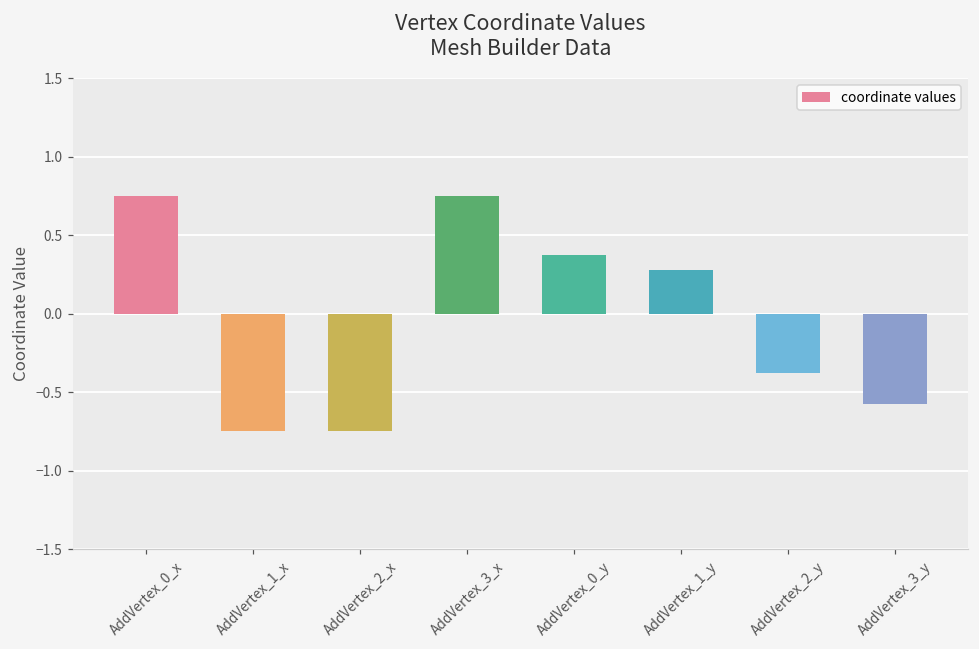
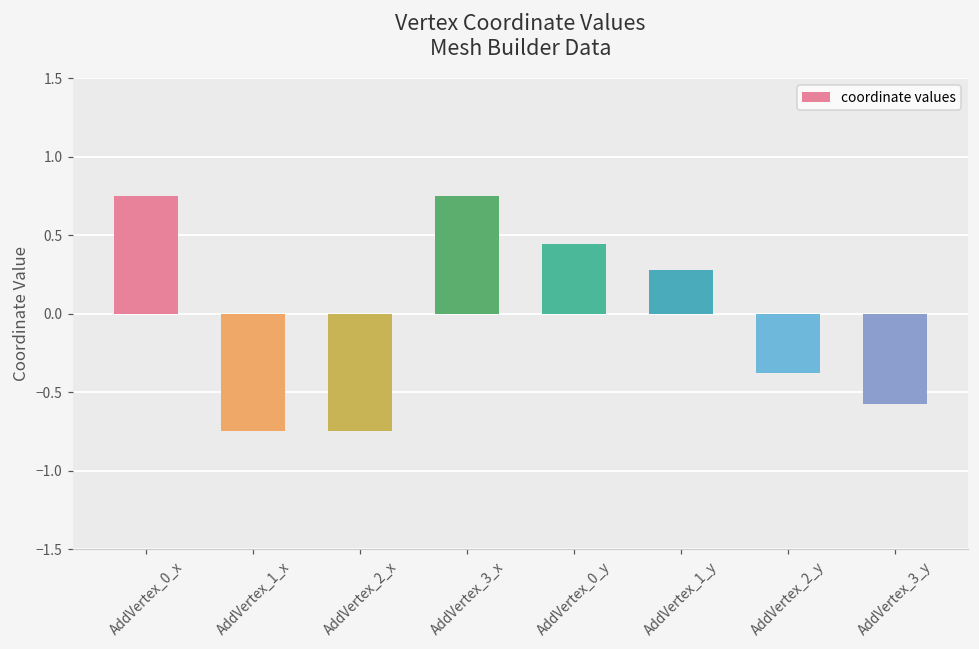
AddVertex_0_y: 0.38 -> 0.44
